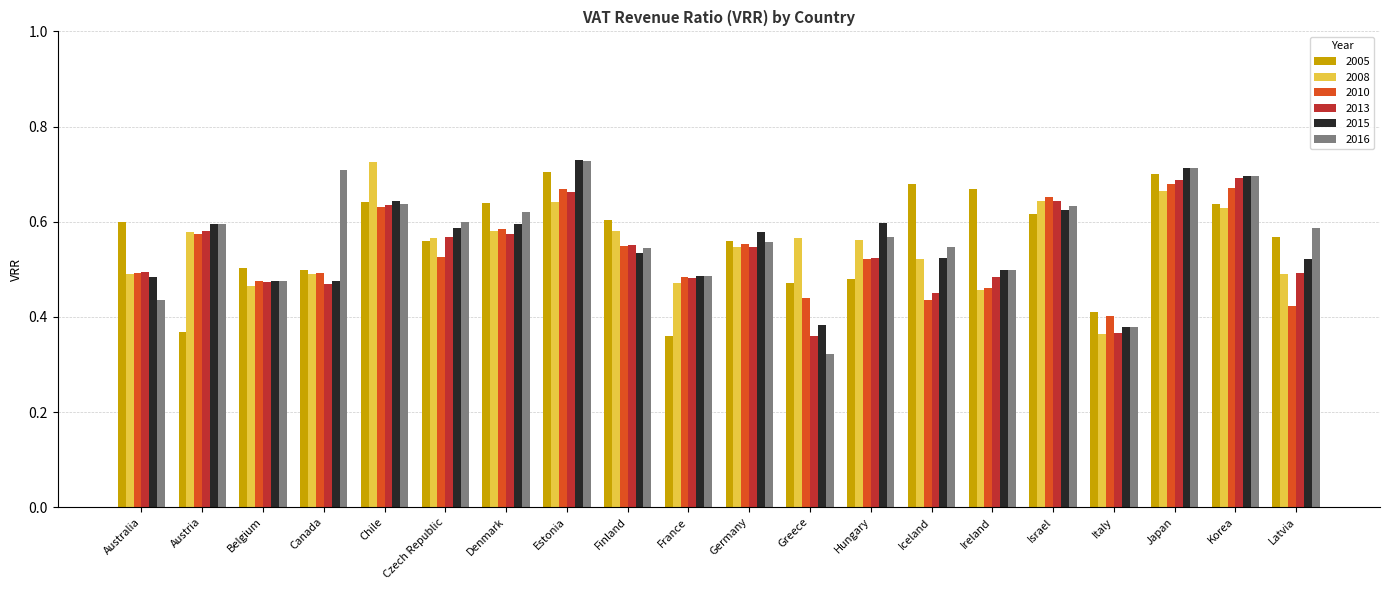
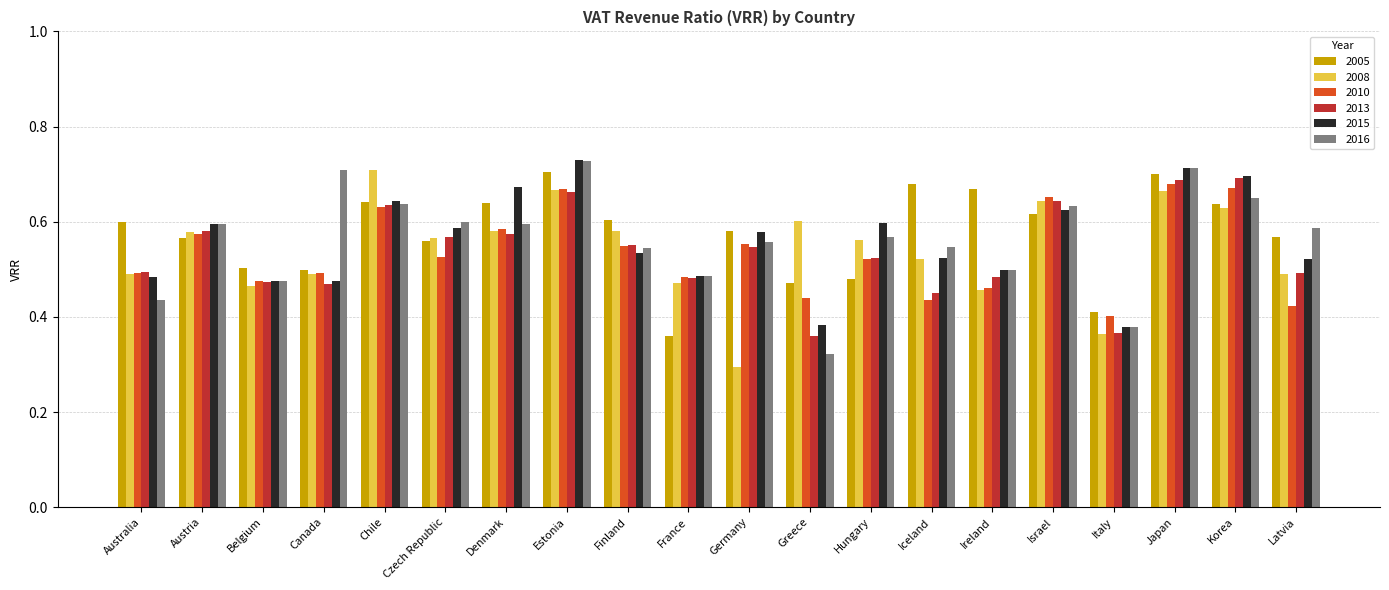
2005, Austria: 0.37 -> 0.57
2008, Chile: 0.73 -> 0.71
2015, Denmark: 0.60 -> 0.67
2016, Denmark: 0.62 -> 0.60
2008, Estonia: 0.64 -> 0.67
2005, Germany: 0.56 -> 0.58
2008, Germany: 0.55 -> 0.29
2008, Greece: 0.56 -> 0.60
2016, Korea: 0.70 -> 0.65
